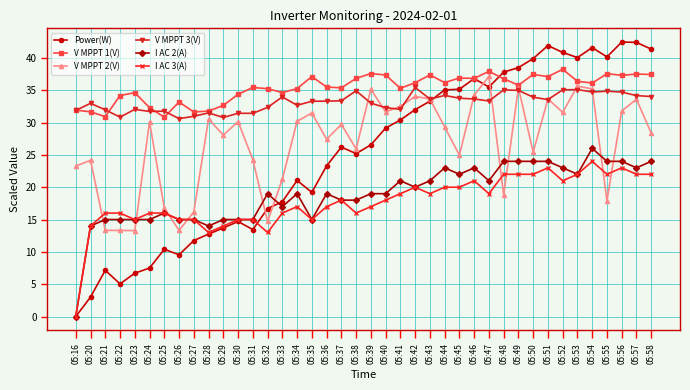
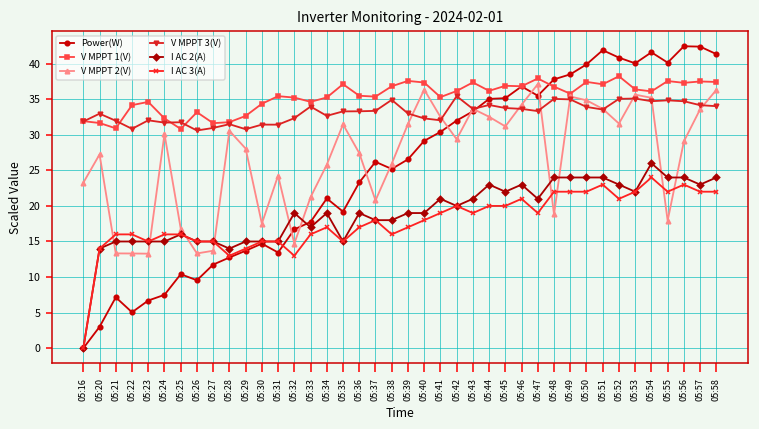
V MPPT 2(V), 05:20: 24 -> 27
V MPPT 2(V), 05:27: 16 -> 14
V MPPT 2(V), 05:30: 30 -> 18
V MPPT 2(V), 05:34: 30 -> 26
V MPPT 2(V), 05:37: 30 -> 21
V MPPT 2(V), 05:39: 35 -> 32
V MPPT 2(V), 05:40: 32 -> 36
V MPPT 2(V), 05:42: 34 -> 29
V MPPT 2(V), 05:44: 29 -> 33
V MPPT 2(V), 05:45: 25 -> 31
V MPPT 2(V), 05:50: 25 -> 35
V MPPT 2(V), 05:56: 32 -> 29
V MPPT 2(V), 05:58: 28 -> 36
